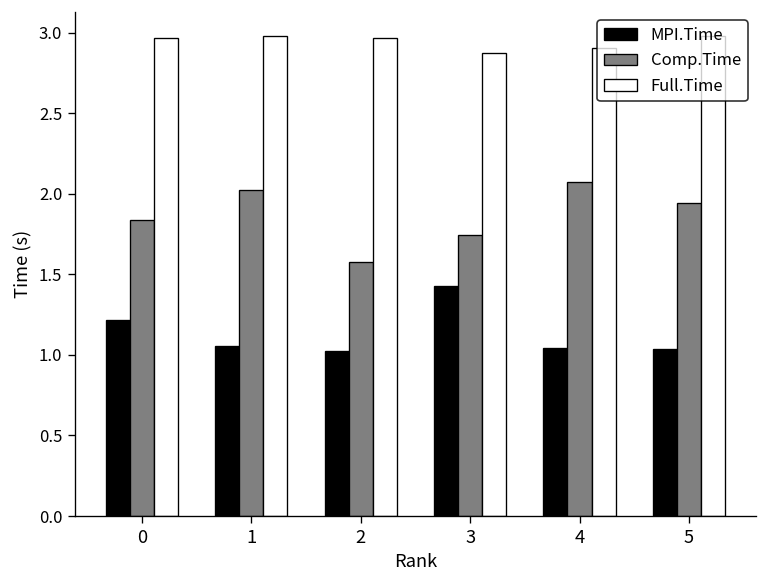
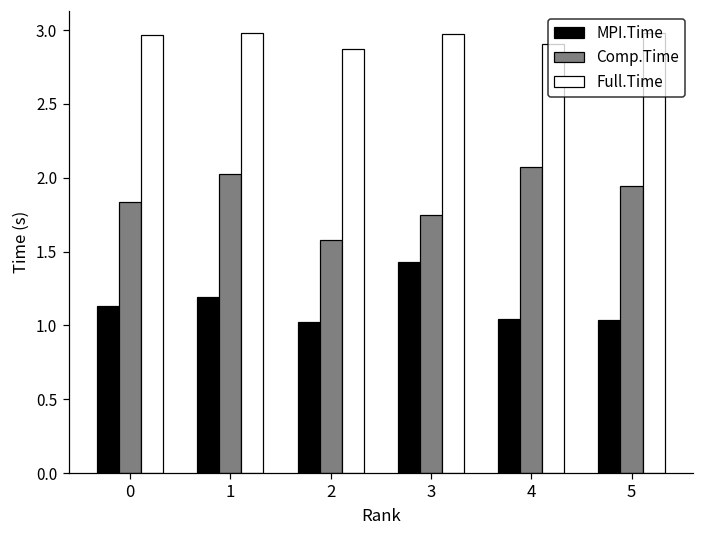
MPI.Time, 0: 1.22 -> 1.13
MPI.Time, 1: 1.06 -> 1.19
Full.Time, 2: 2.97 -> 2.87
Full.Time, 3: 2.88 -> 2.97
